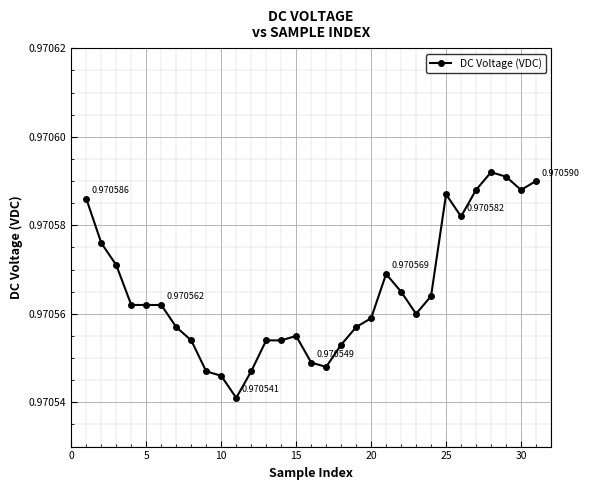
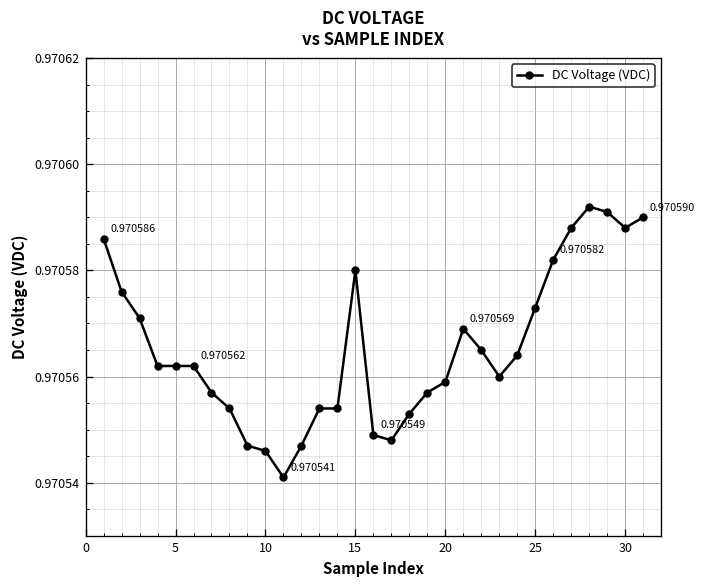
15: 0.970555 -> 0.970580
25: 0.970587 -> 0.970573
